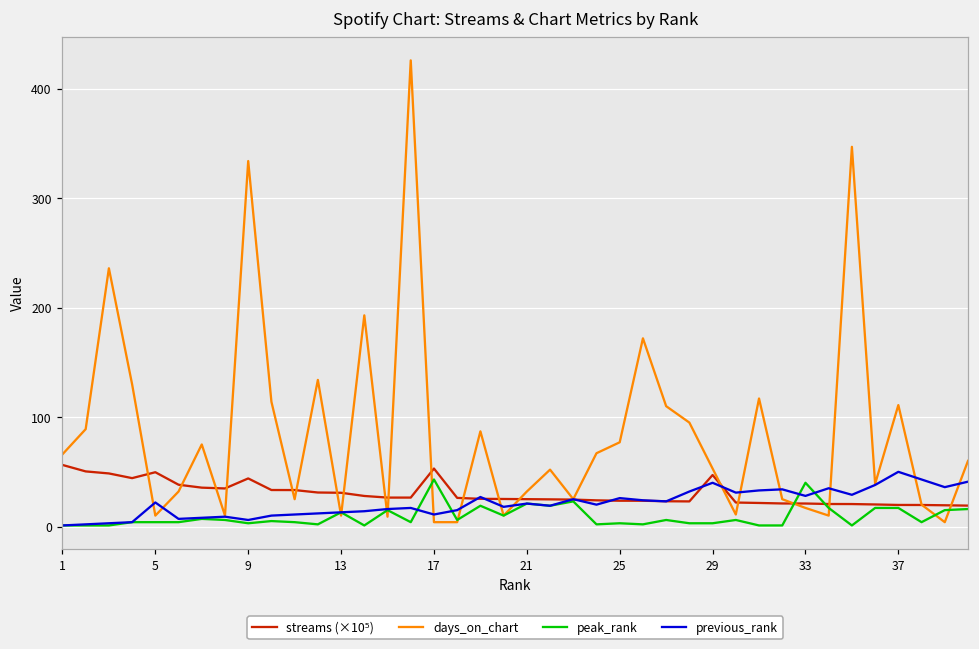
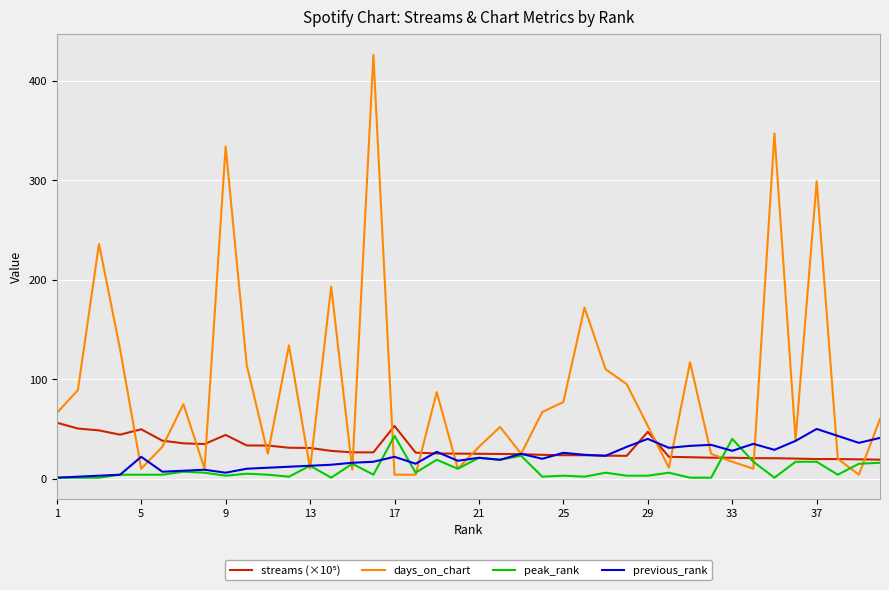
previous_rank, 17: 10 -> 20
days_on_chart, 37: 110 -> 300
